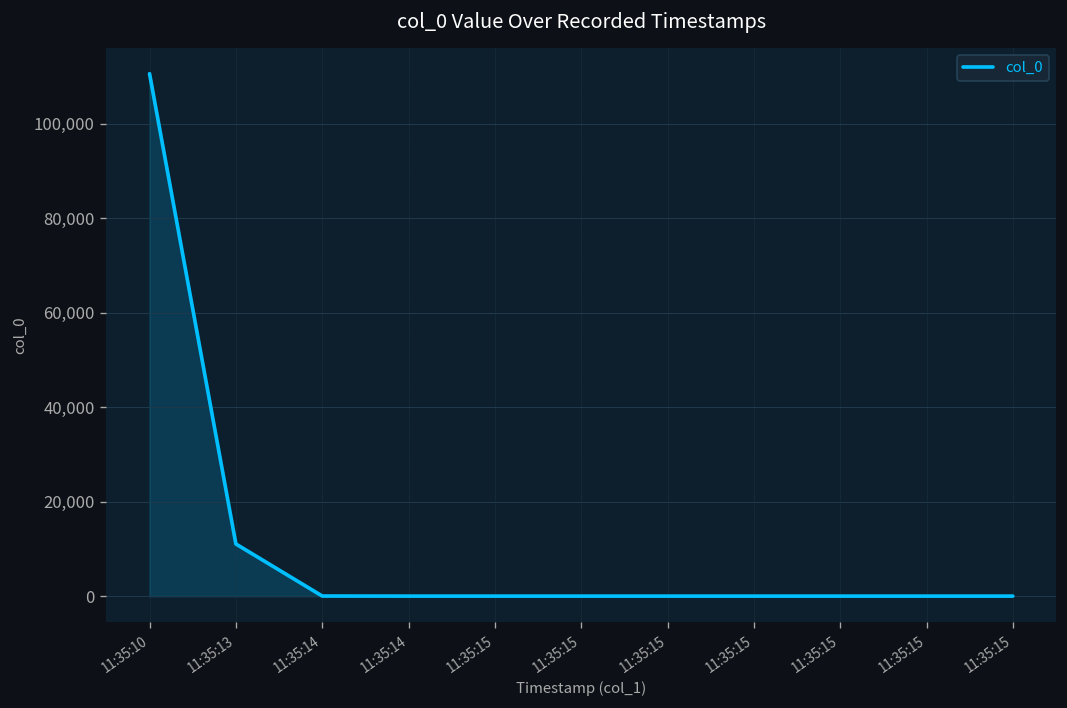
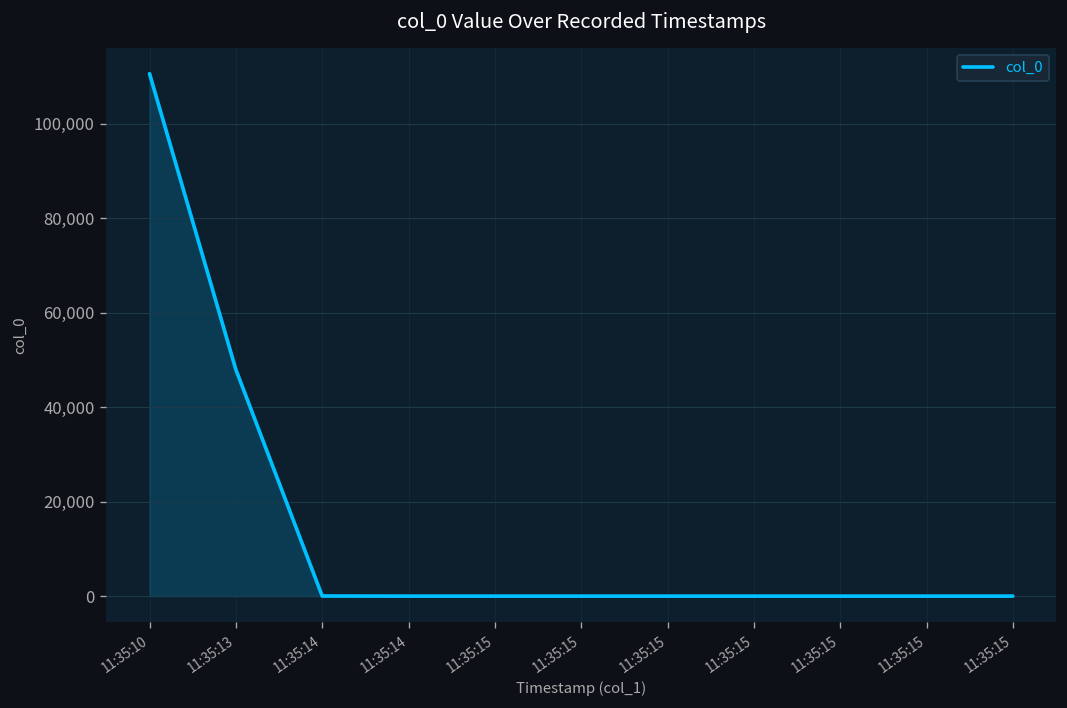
11:35:13: 11,000 -> 48,000
